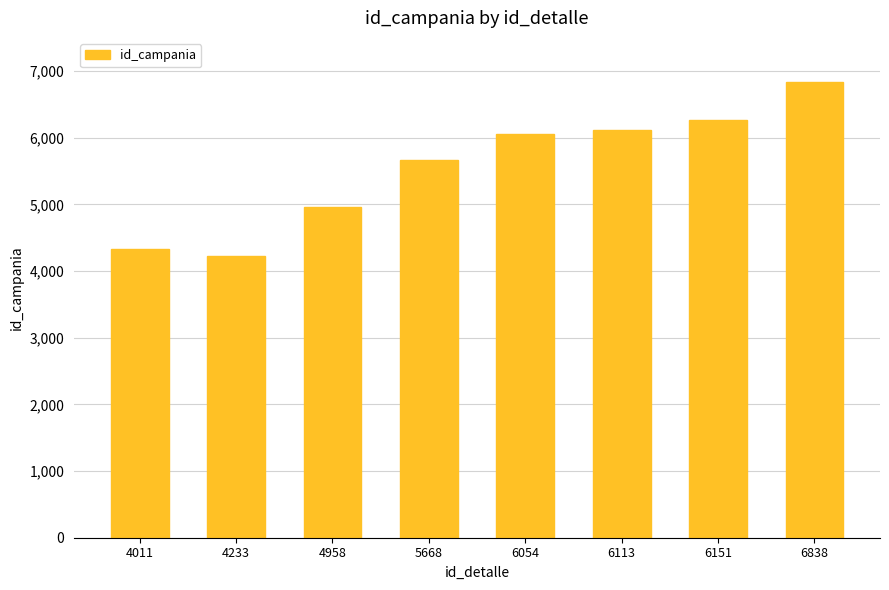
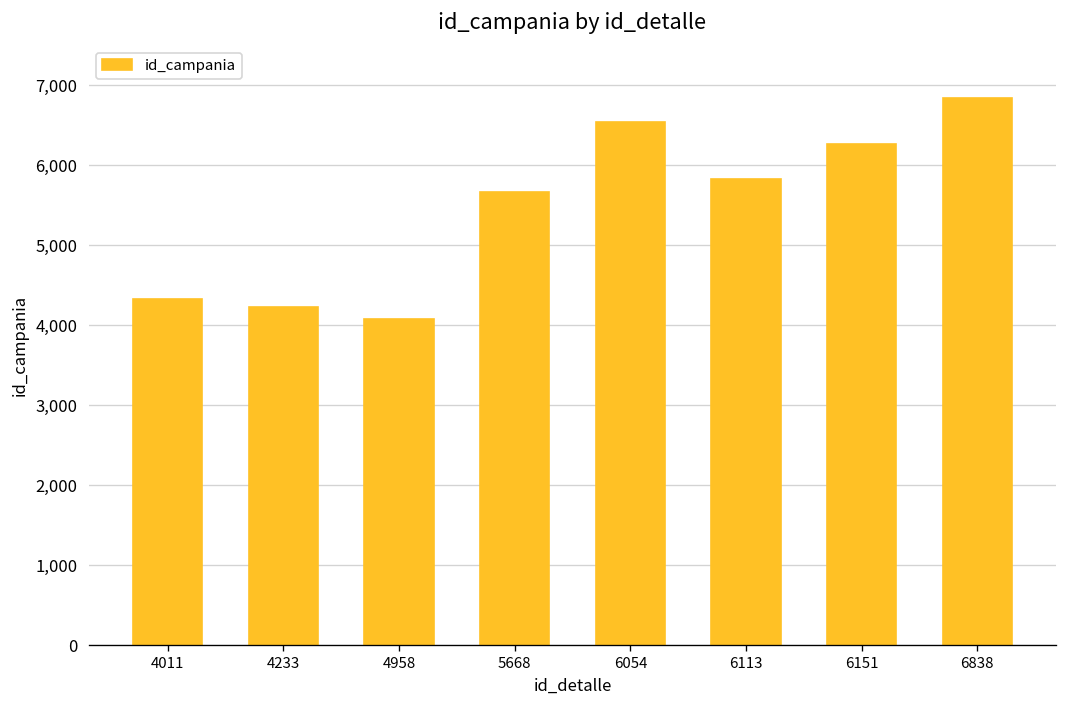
4958: 5,000 -> 4,100
6054: 6,100 -> 6,500
6113: 6,100 -> 5,800
